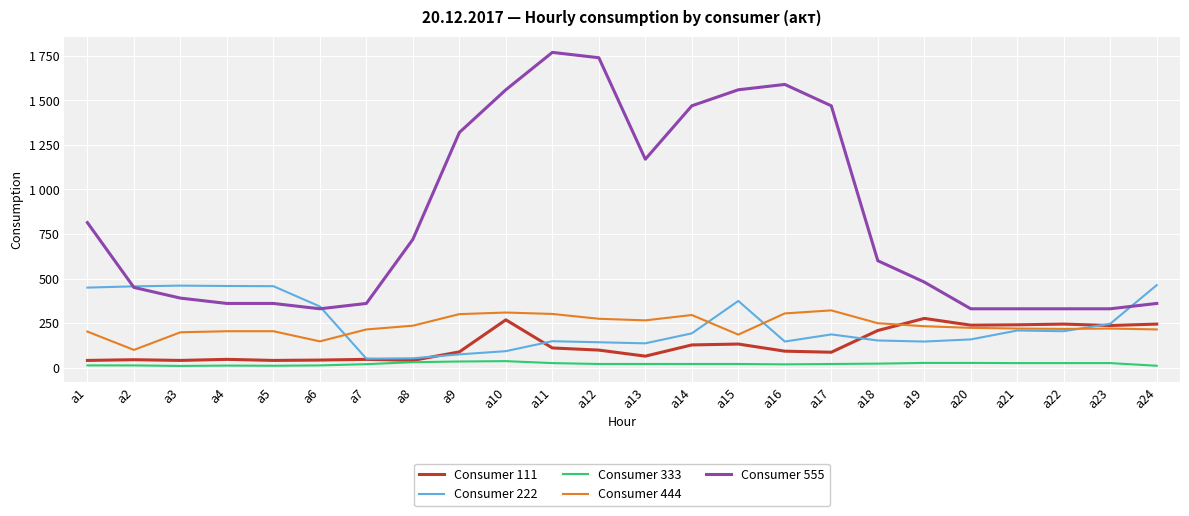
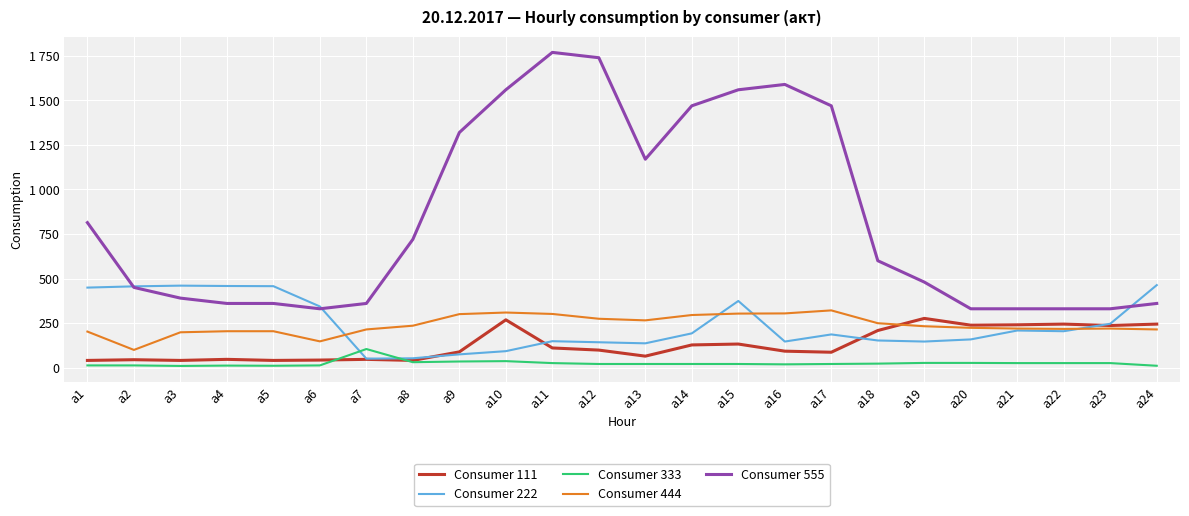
Consumer 333, a7: 20 -> 100
Consumer 444, a15: 190 -> 300
